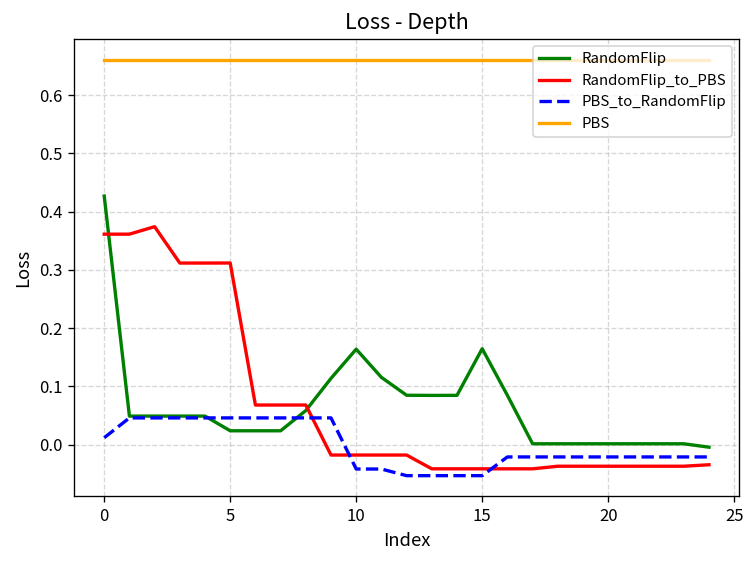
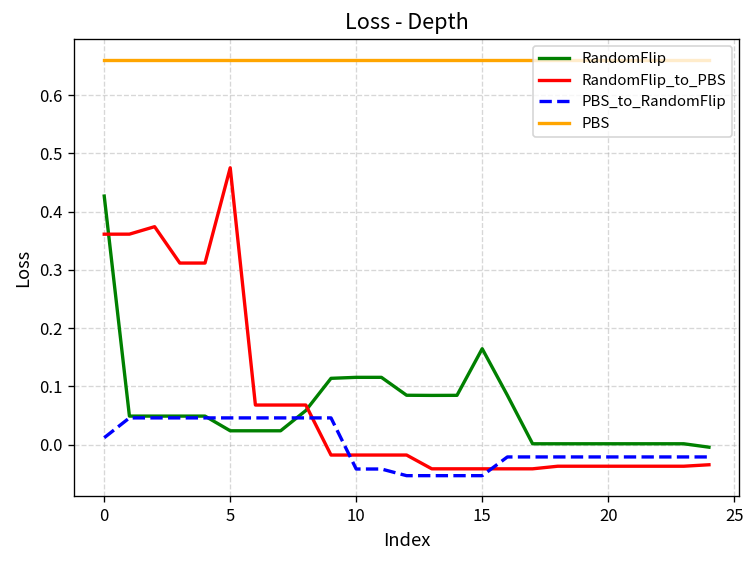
RandomFlip_to_PBS, 5: 0.31 -> 0.48
RandomFlip, 10: 0.16 -> 0.12
